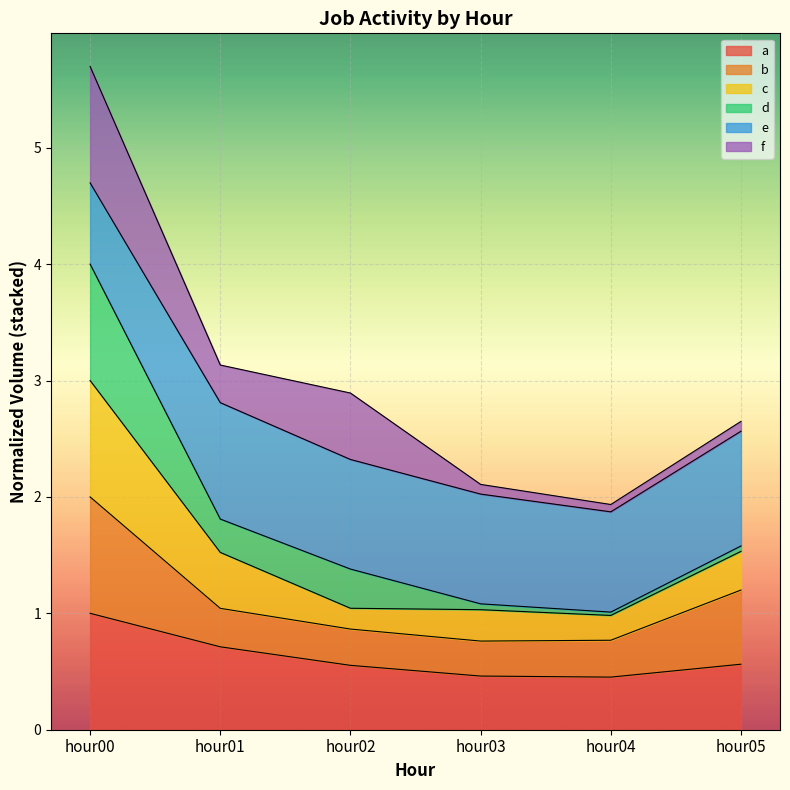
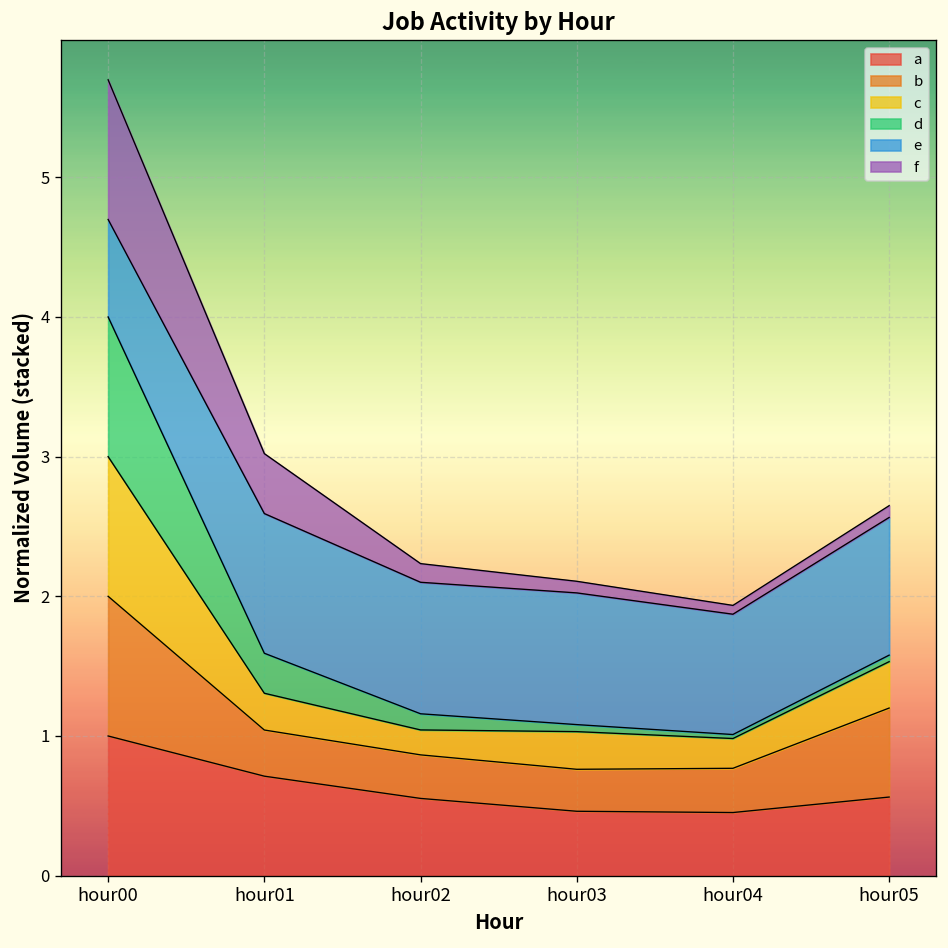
c, hour01: 0.48 -> 0.26
f, hour01: 0.32 -> 0.43
d, hour02: 0.34 -> 0.12
f, hour02: 0.57 -> 0.13
